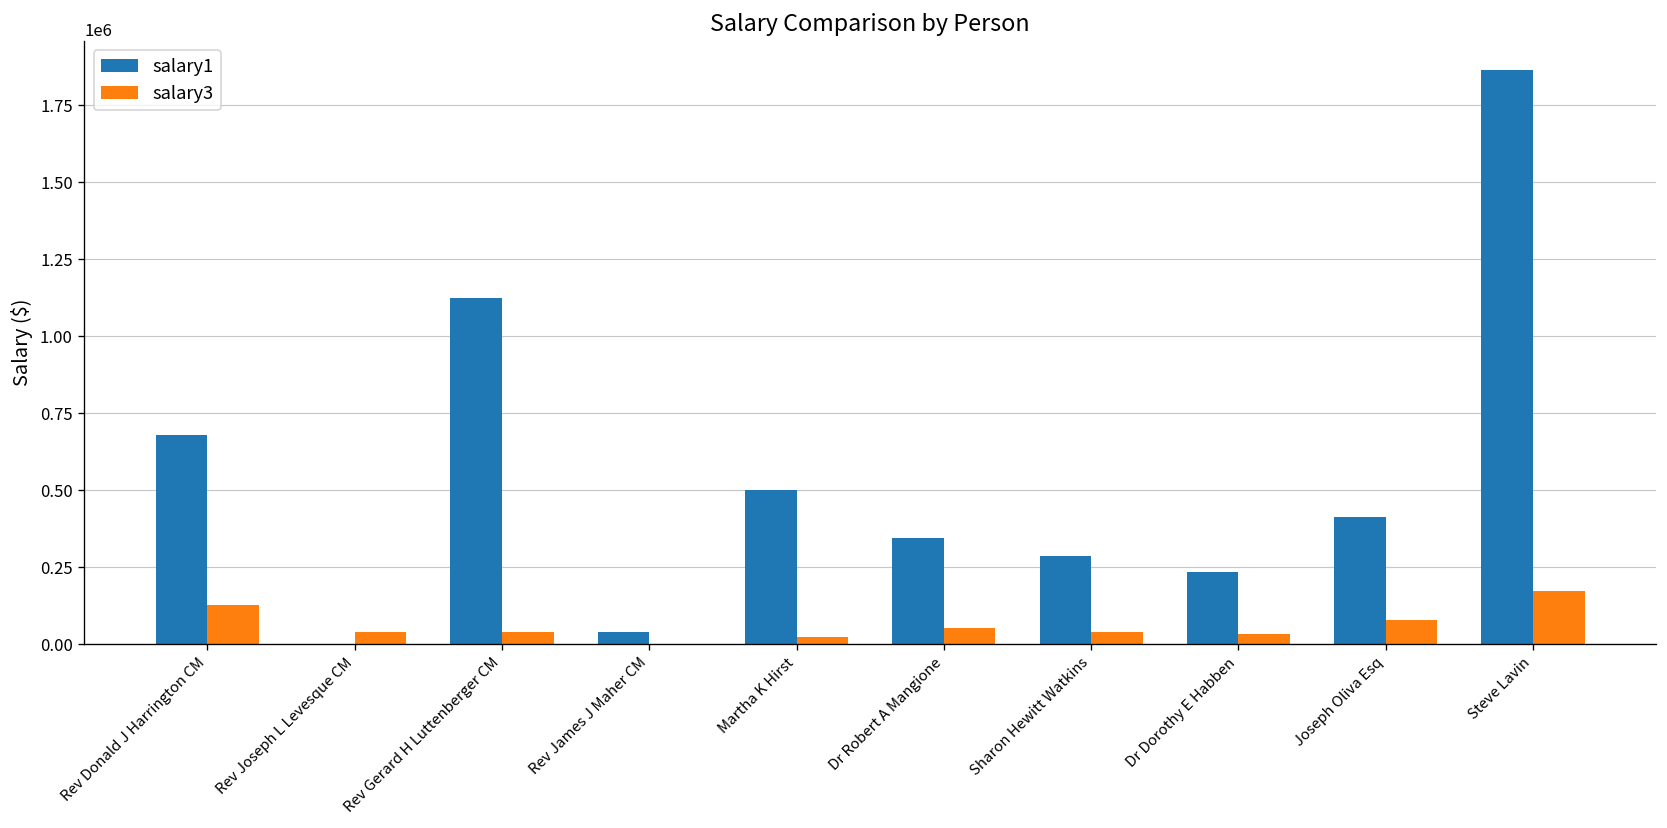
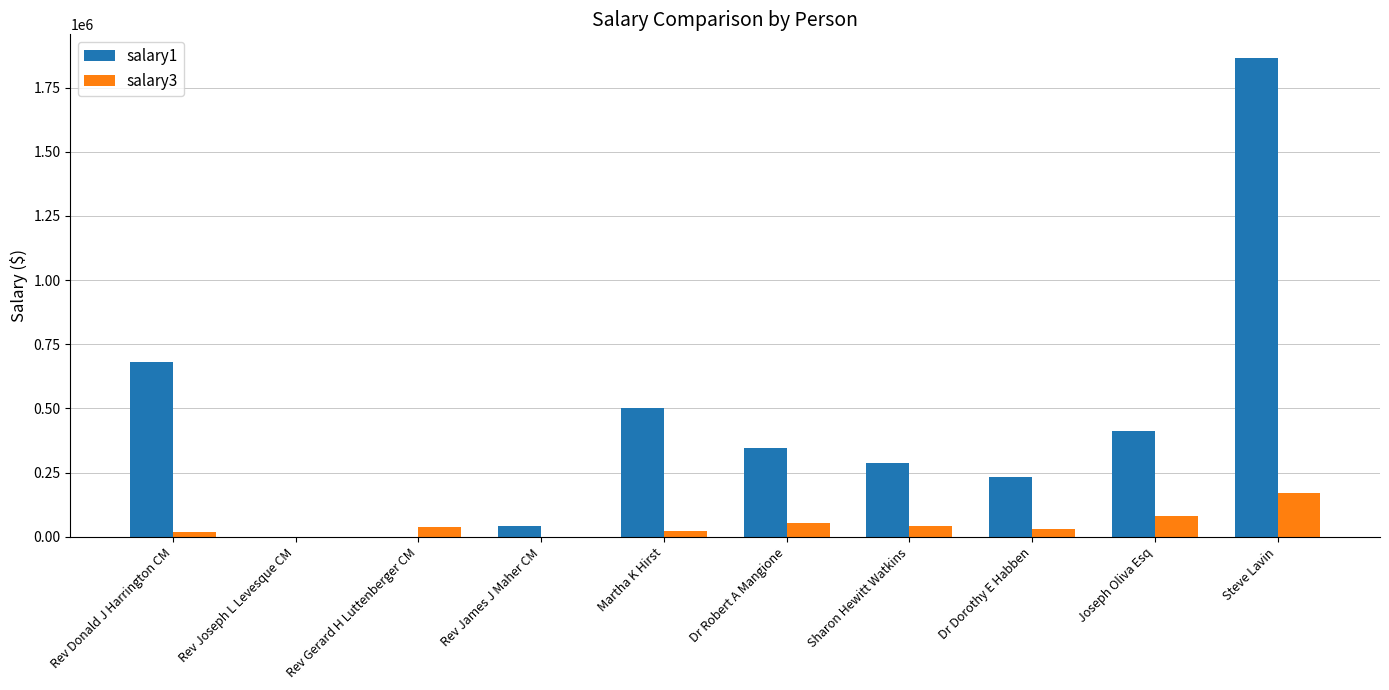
salary3, Rev Donald J Harrington CM: 130000 -> 20000
salary3, Rev Joseph L Levesque CM: 40000 -> 0
salary1, Rev Gerard H Luttenberger CM: 1120000 -> 0
